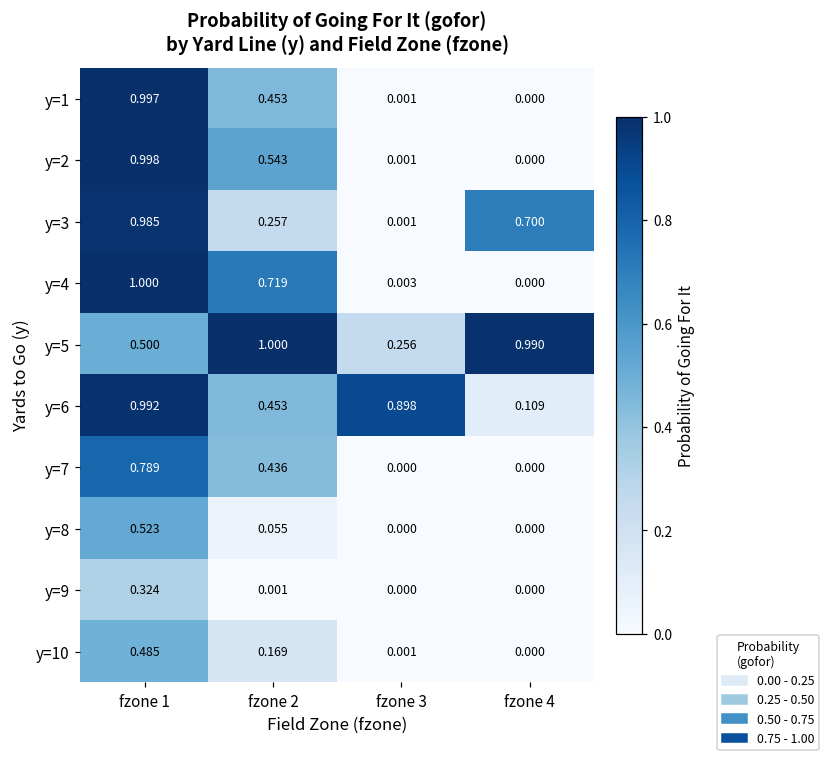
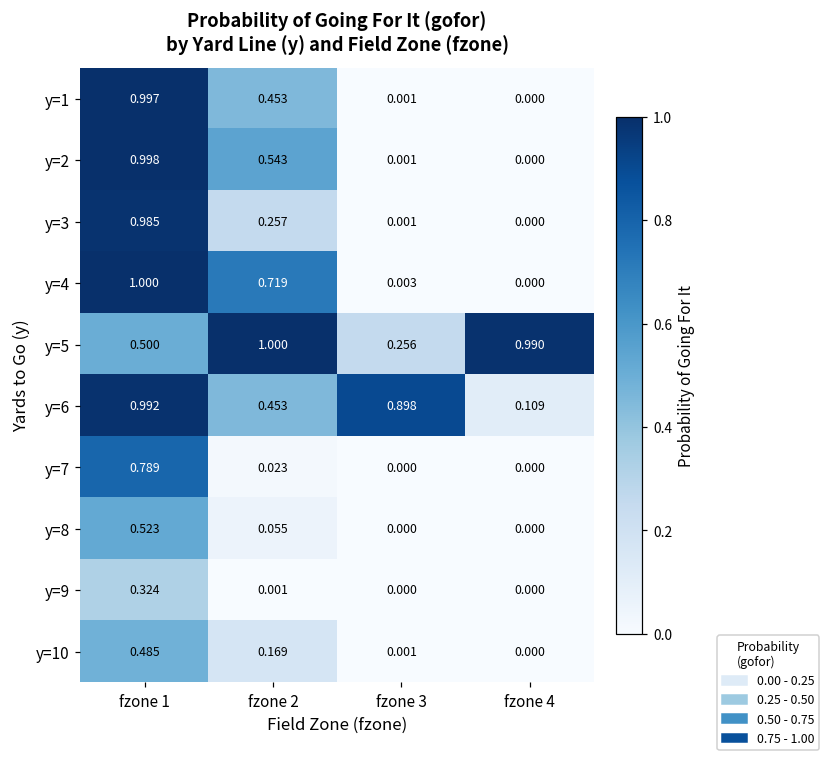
y=3, fzone 4: 0.700 -> 0.000
y=7, fzone 2: 0.436 -> 0.023
